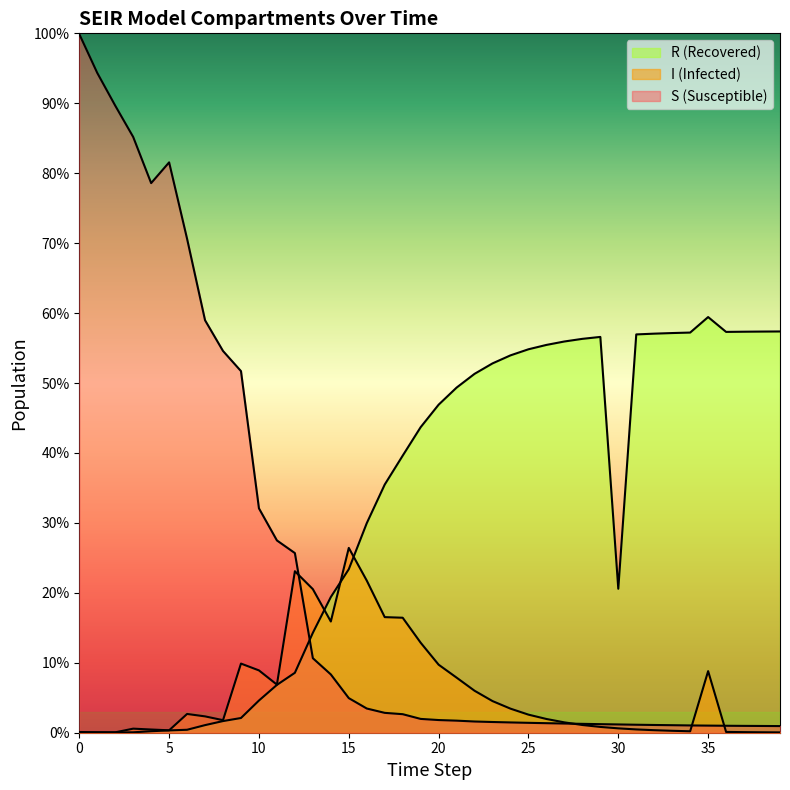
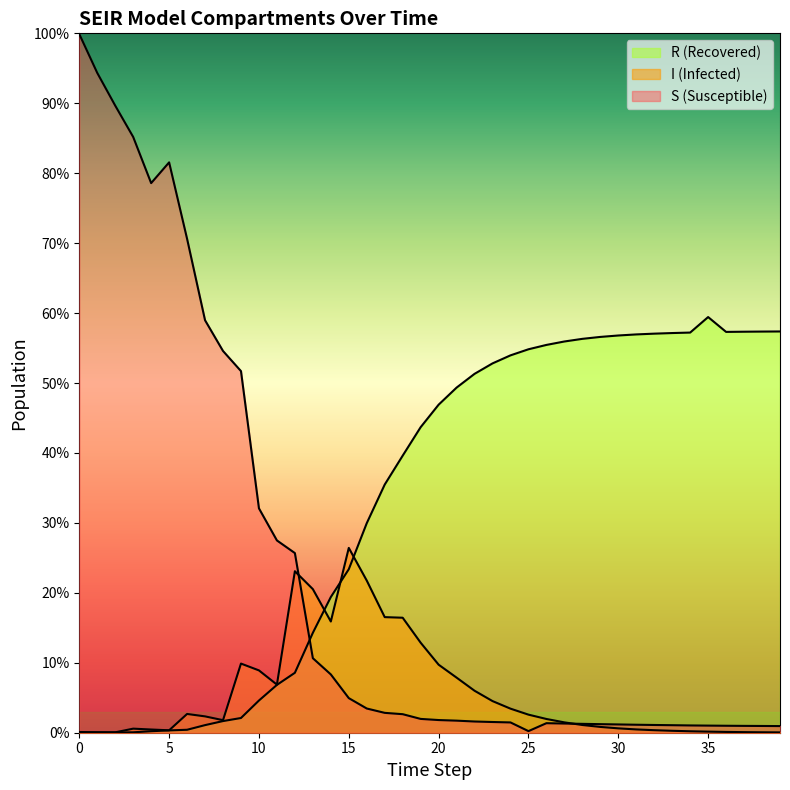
S (Susceptible), 25: 1% -> 0%
R (Recovered), 30: 21% -> 57%
I (Infected), 35: 9% -> 0%
